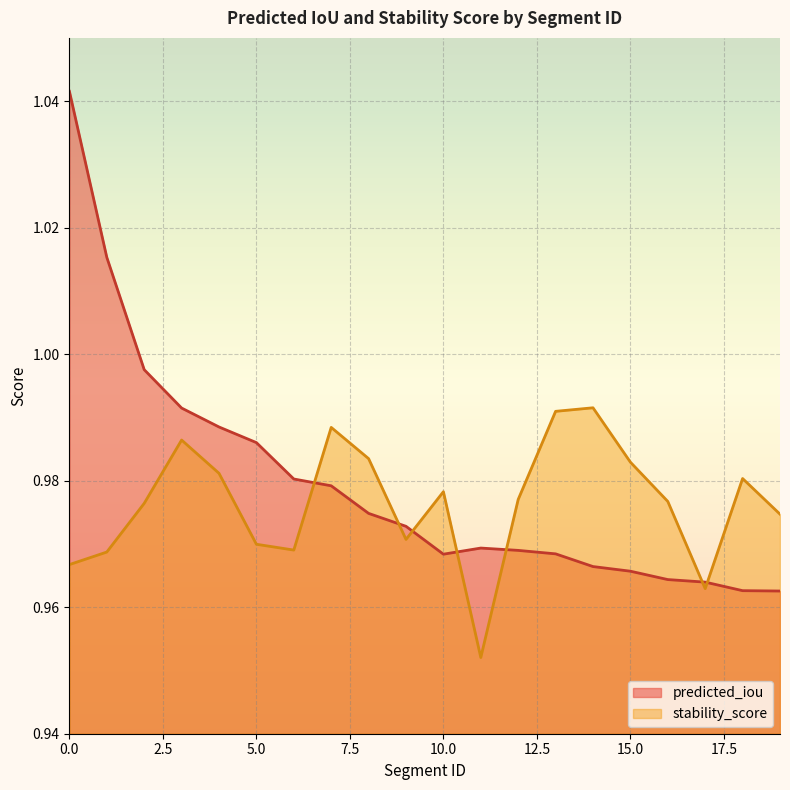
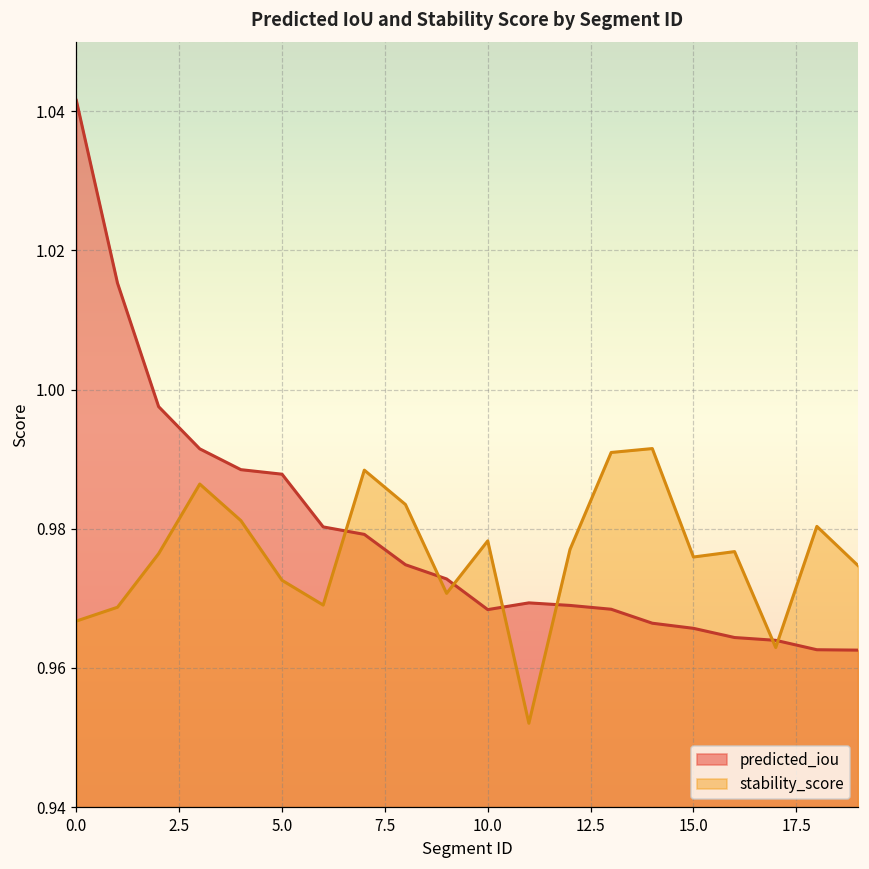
predicted_iou, 5.0: 0.986 -> 0.988
stability_score, 5.0: 0.970 -> 0.973
stability_score, 15.0: 0.983 -> 0.976
